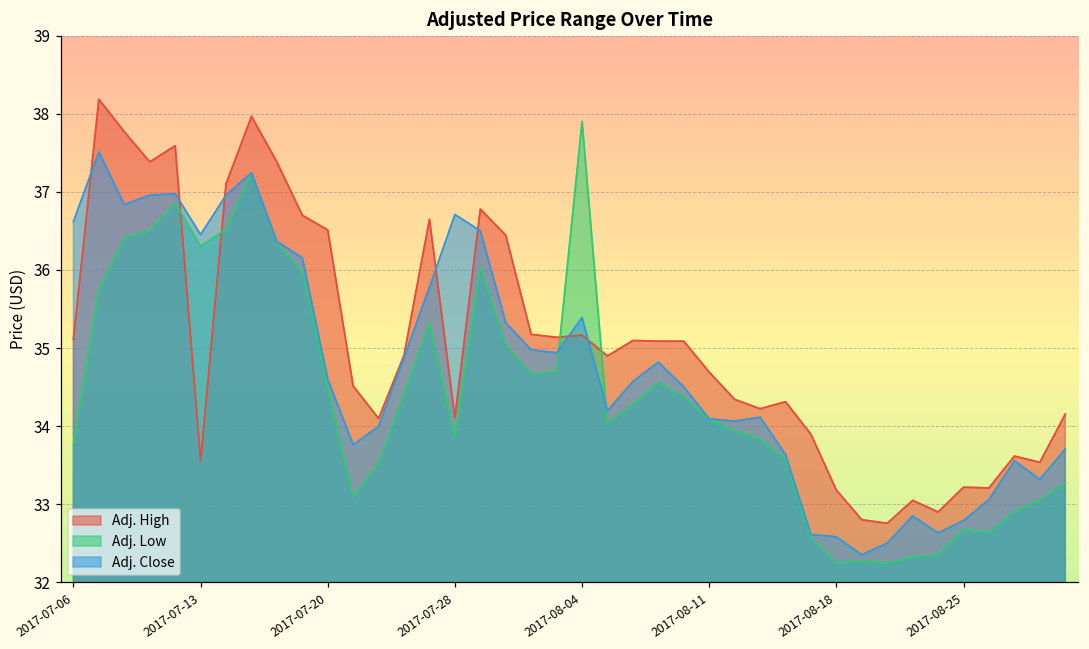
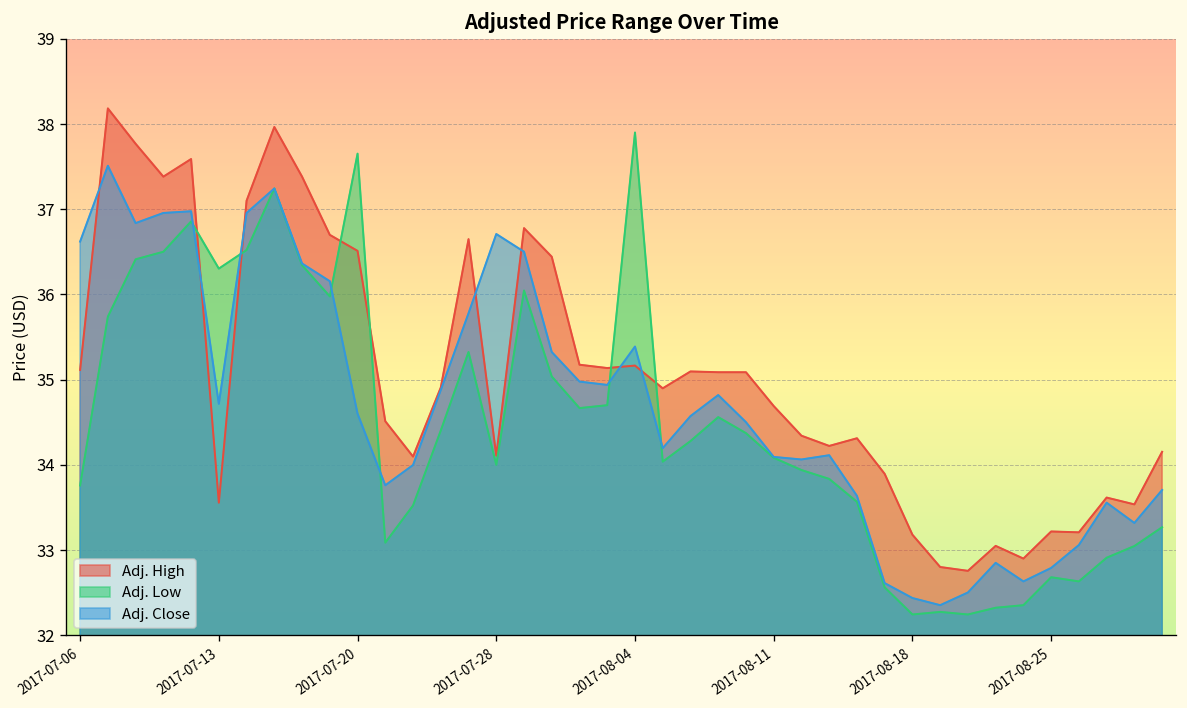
Adj. Close, 2017-07-13: 36.5 -> 34.7
Adj. Low, 2017-07-20: 34.5 -> 37.7
Adj. Low, 2017-07-28: 33.9 -> 34.0
Adj. Close, 2017-08-18: 32.6 -> 32.4
